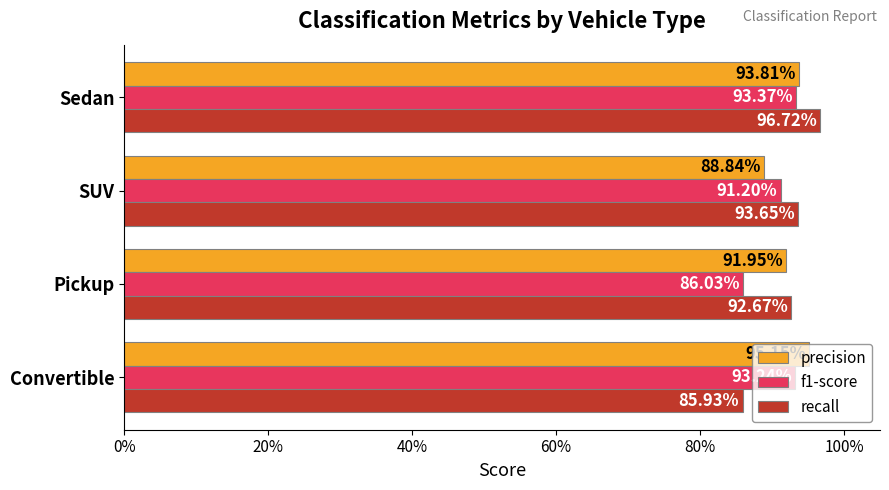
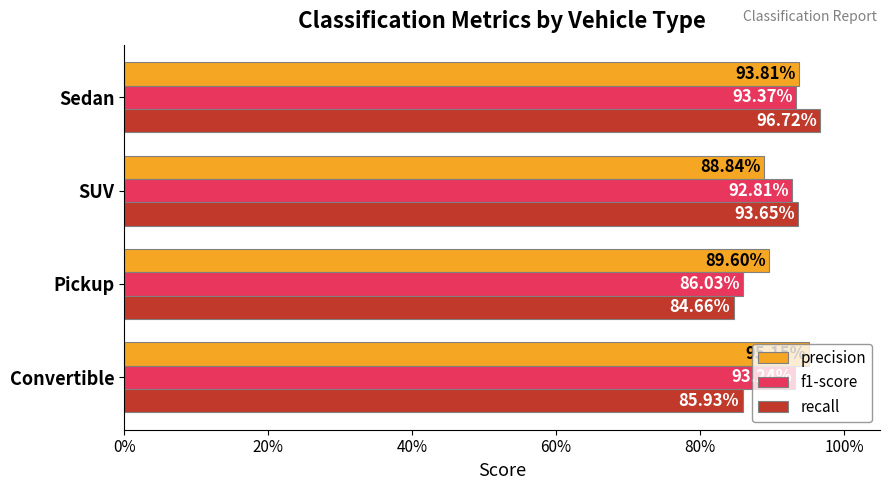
f1-score, SUV: 91.20% -> 92.81%
precision, Pickup: 91.95% -> 89.60%
recall, Pickup: 92.67% -> 84.66%
